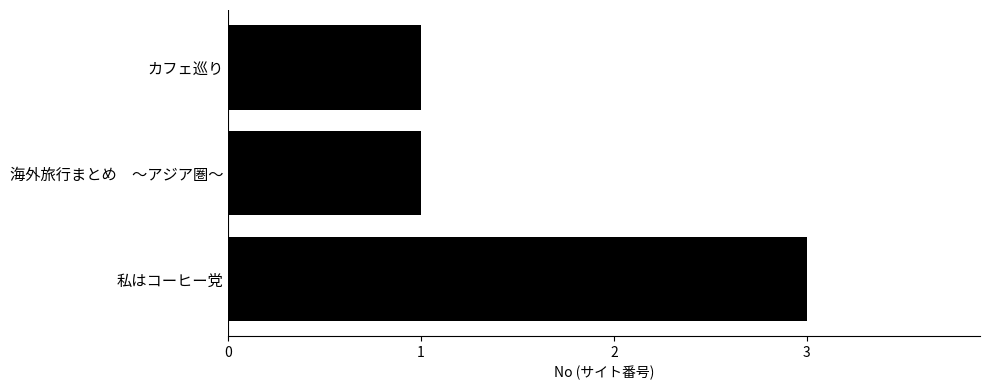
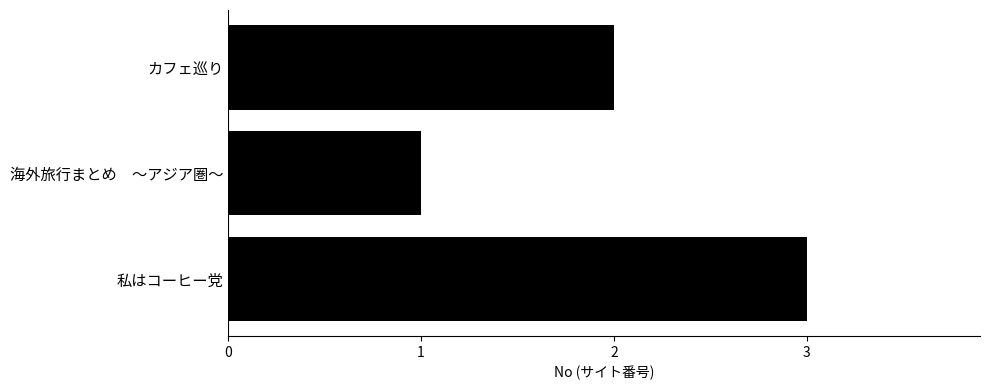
カフェ巡り: 1 -> 2
